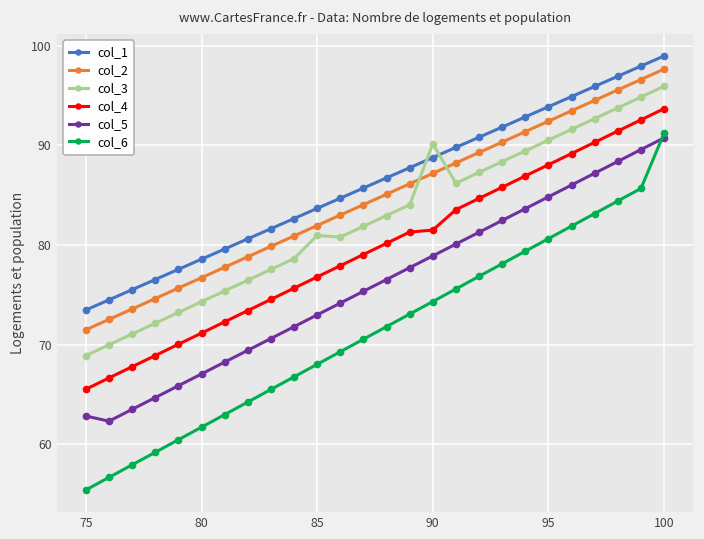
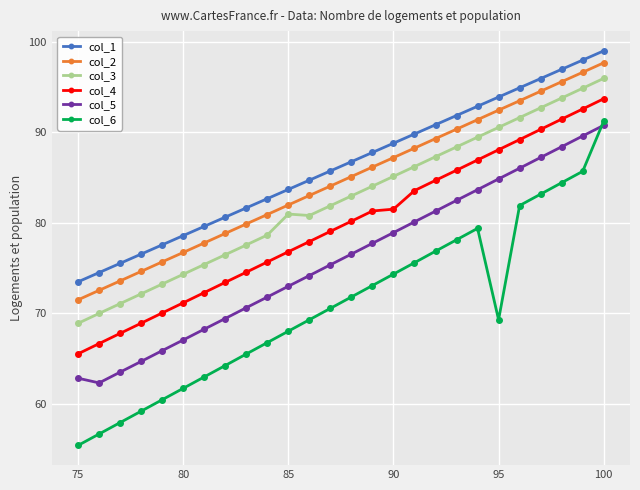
col_3, 90: 90 -> 85
col_6, 95: 81 -> 69
